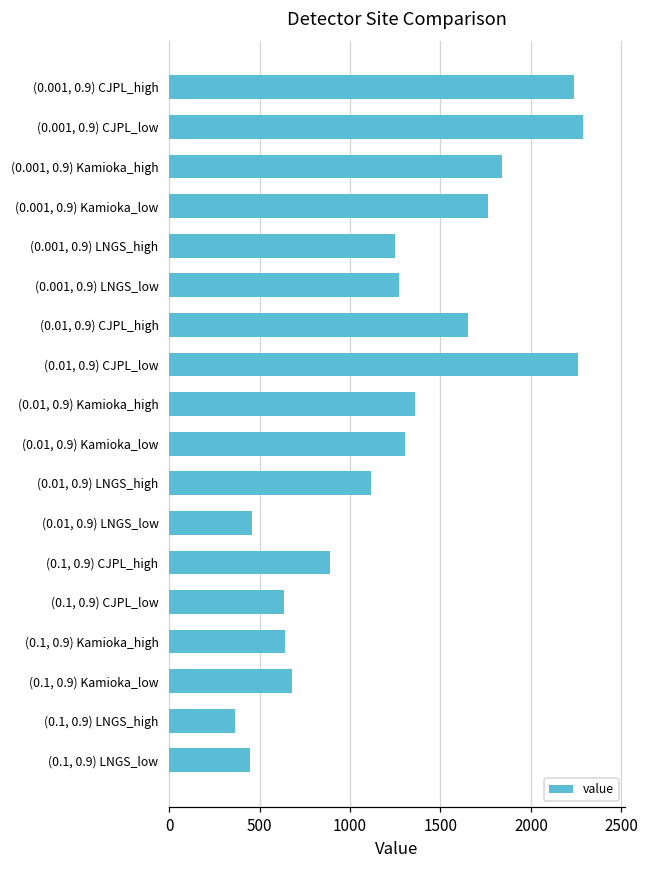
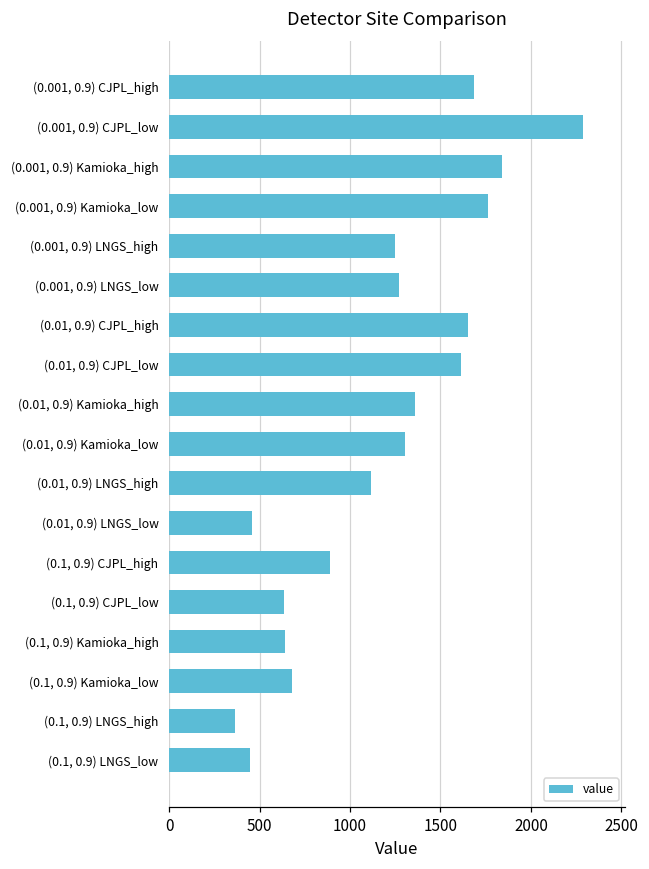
(0.001, 0.9) CJPL_high: 2240 -> 1680
(0.01, 0.9) CJPL_low: 2260 -> 1620
